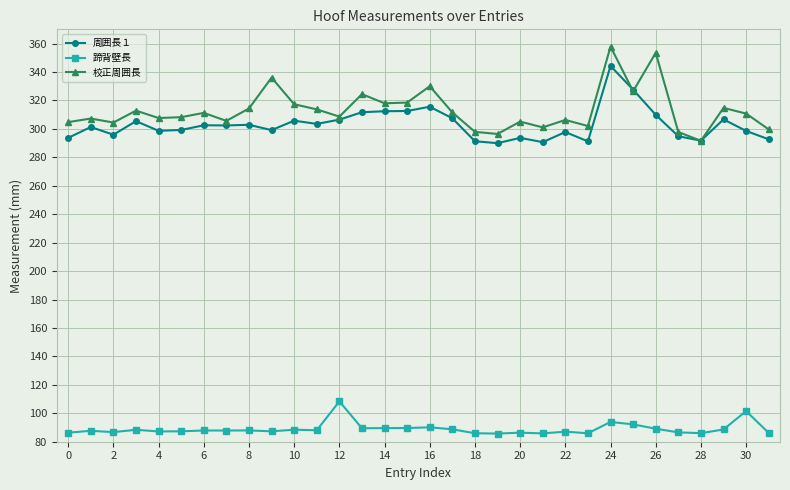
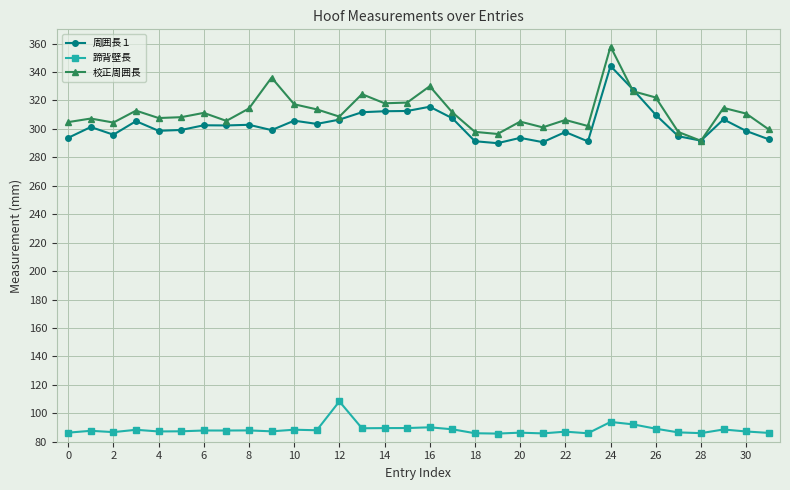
校正周囲長, 26: 354 -> 322
蹄背壁長, 30: 102 -> 87
